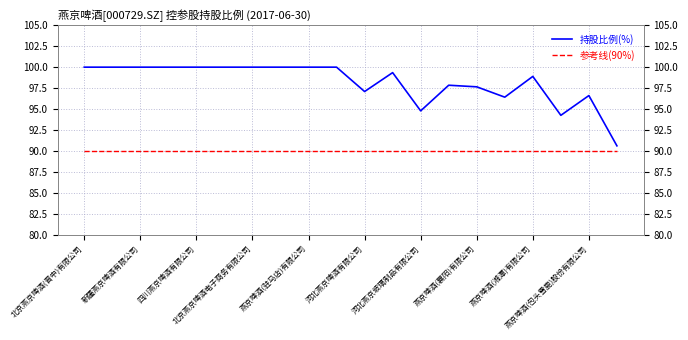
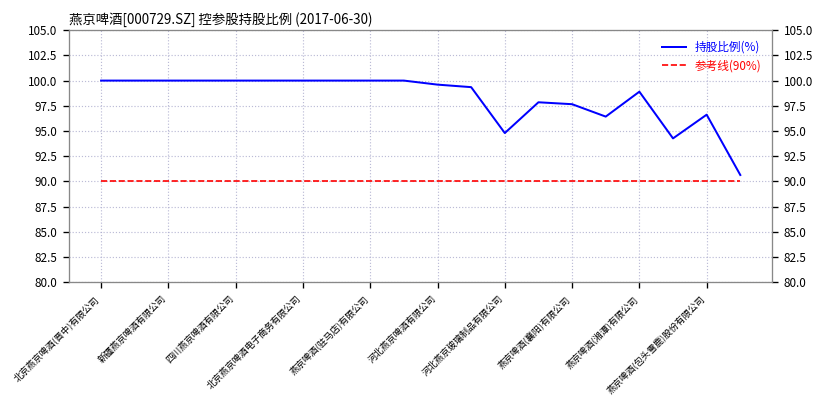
持股比例(%), 河北燕京啤酒有限公司: 97 -> 100
